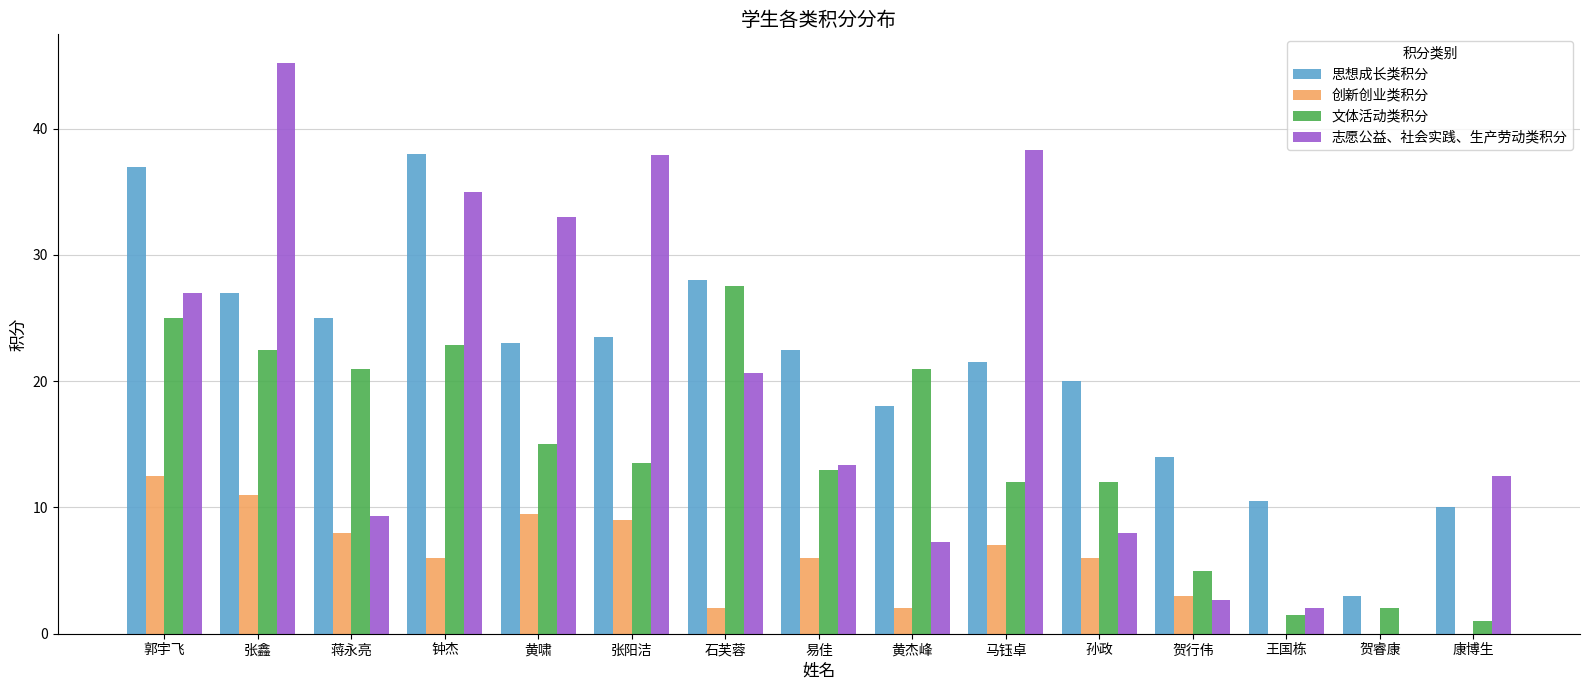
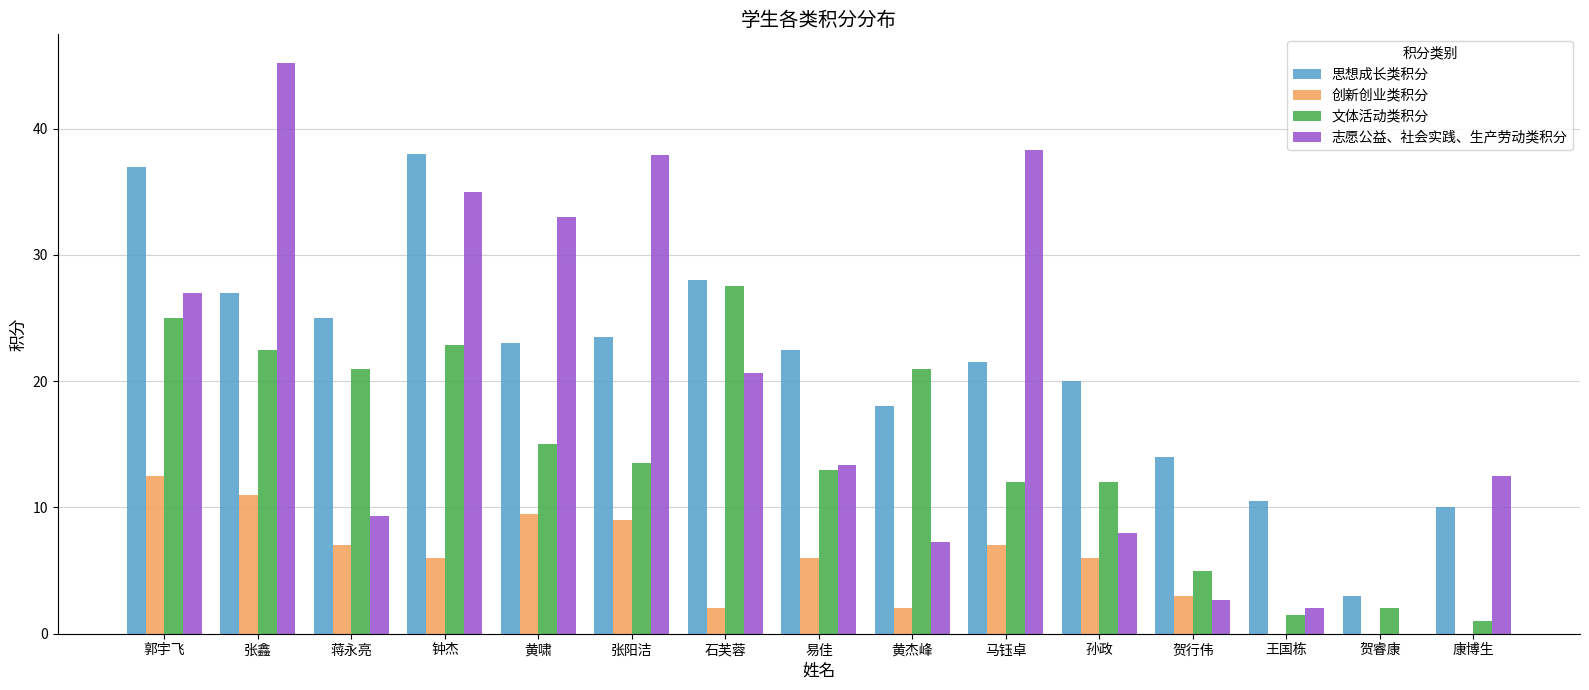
创新创业类积分, 蒋永亮: 8 -> 7
